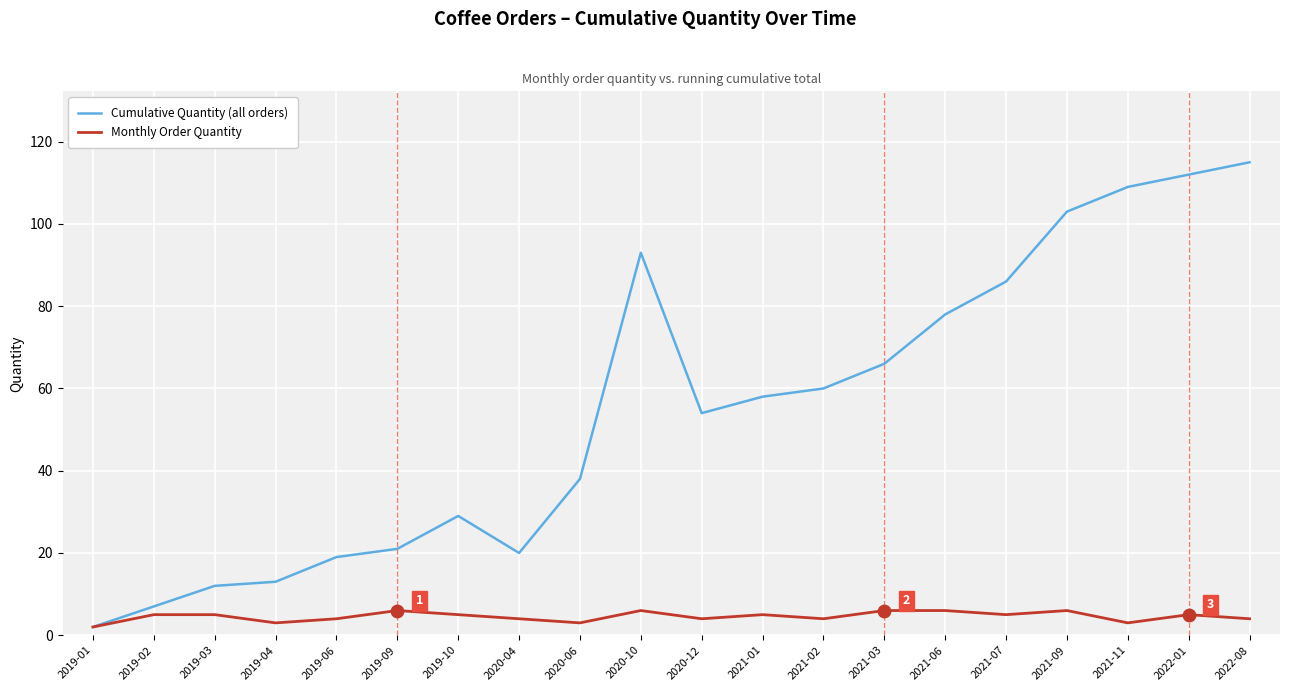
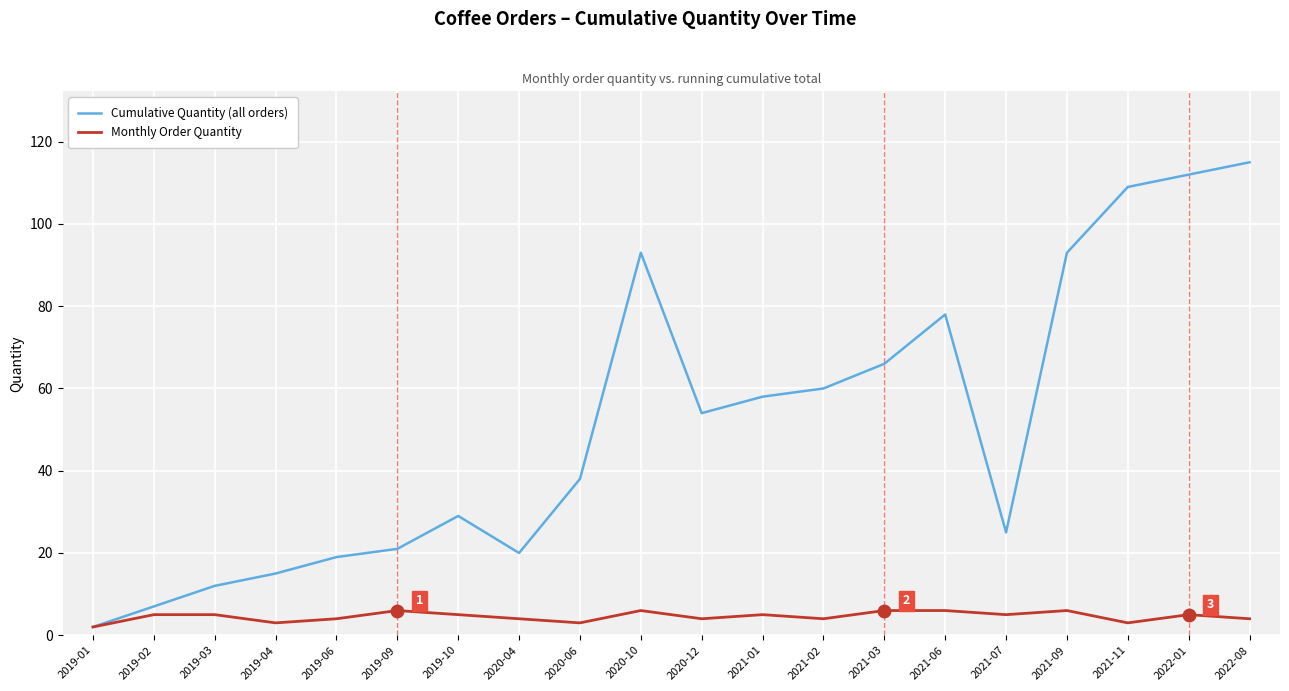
Cumulative Quantity (all orders), 2019-04: 13 -> 15
Cumulative Quantity (all orders), 2021-07: 86 -> 25
Cumulative Quantity (all orders), 2021-09: 103 -> 93
